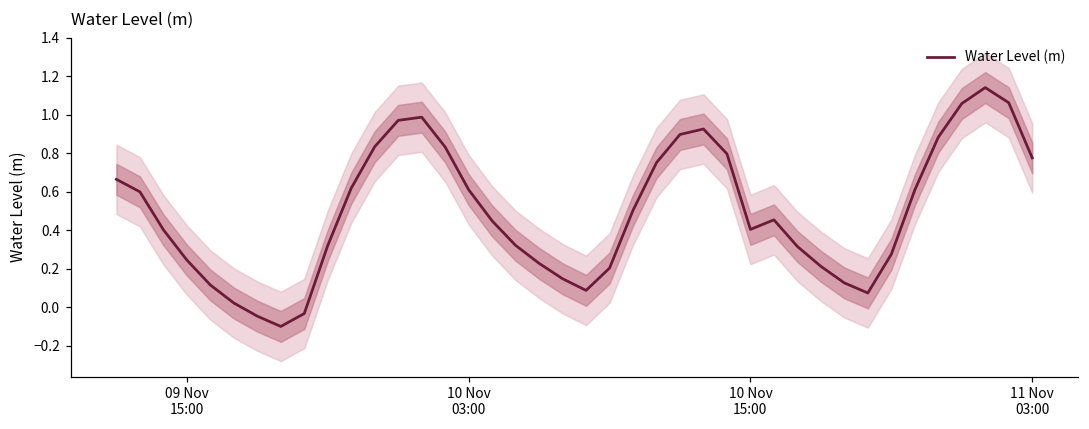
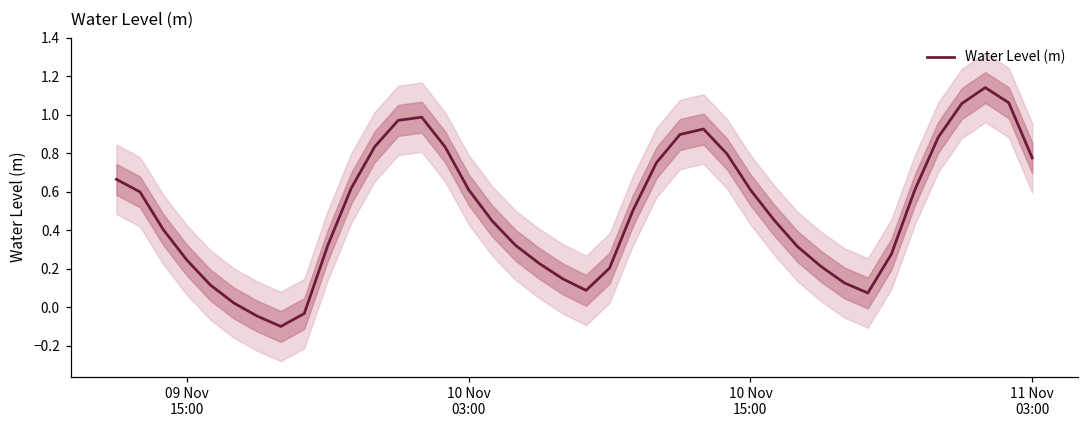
Water Level (m), 10 Nov 15:00: 0.40 -> 0.61
